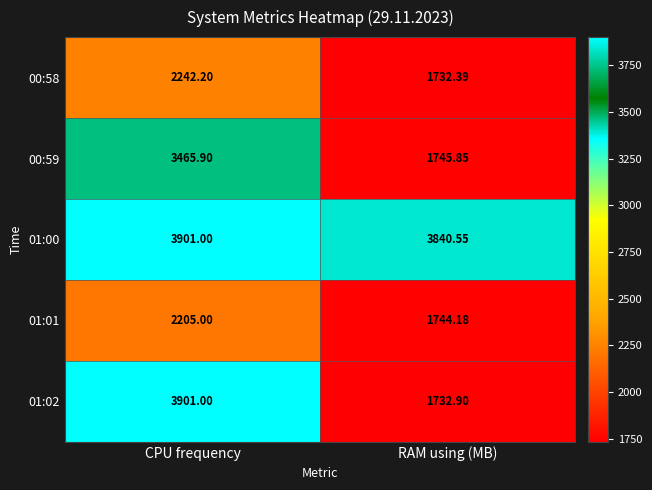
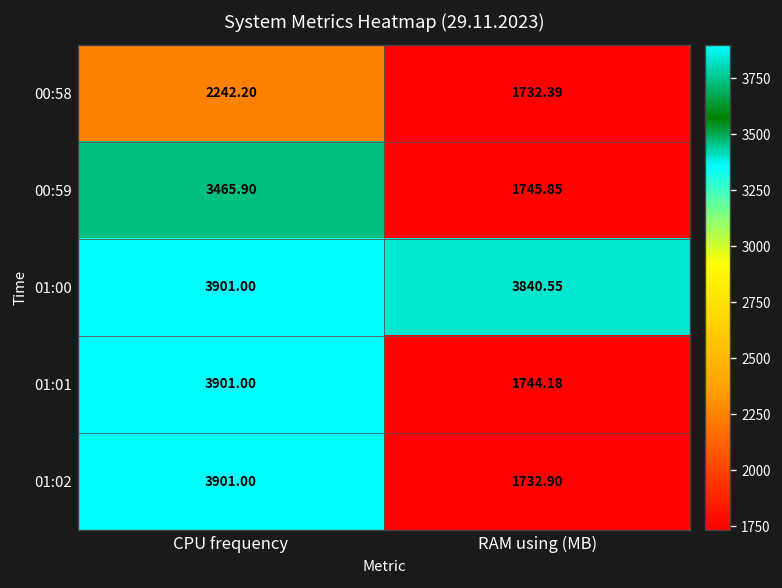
01:01, CPU frequency: 2205.00 -> 3901.00
